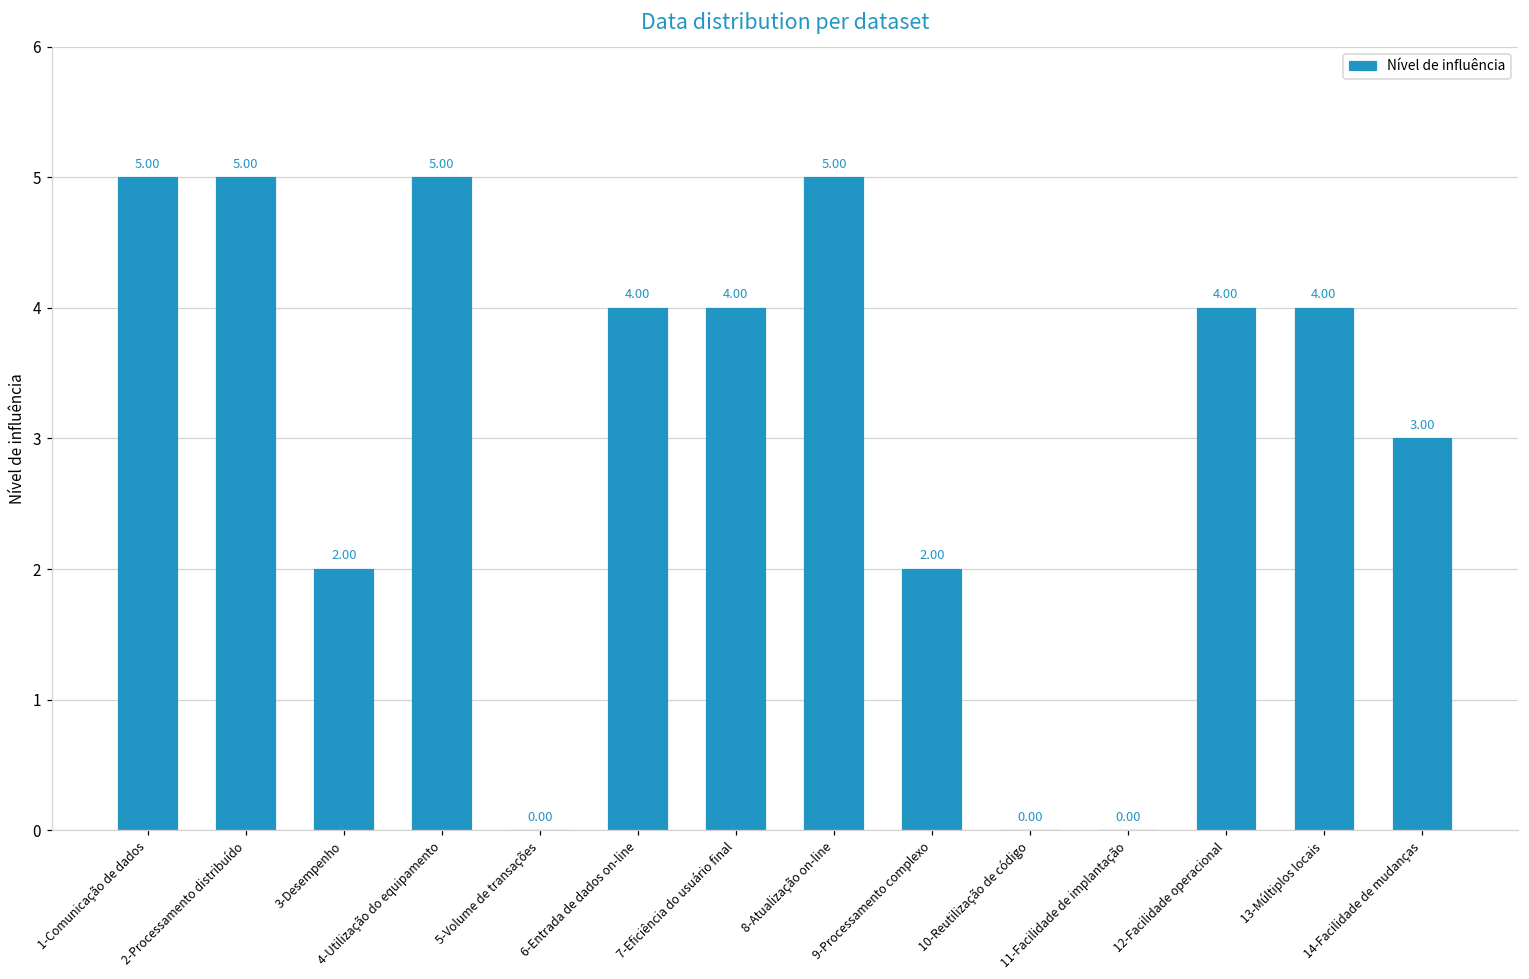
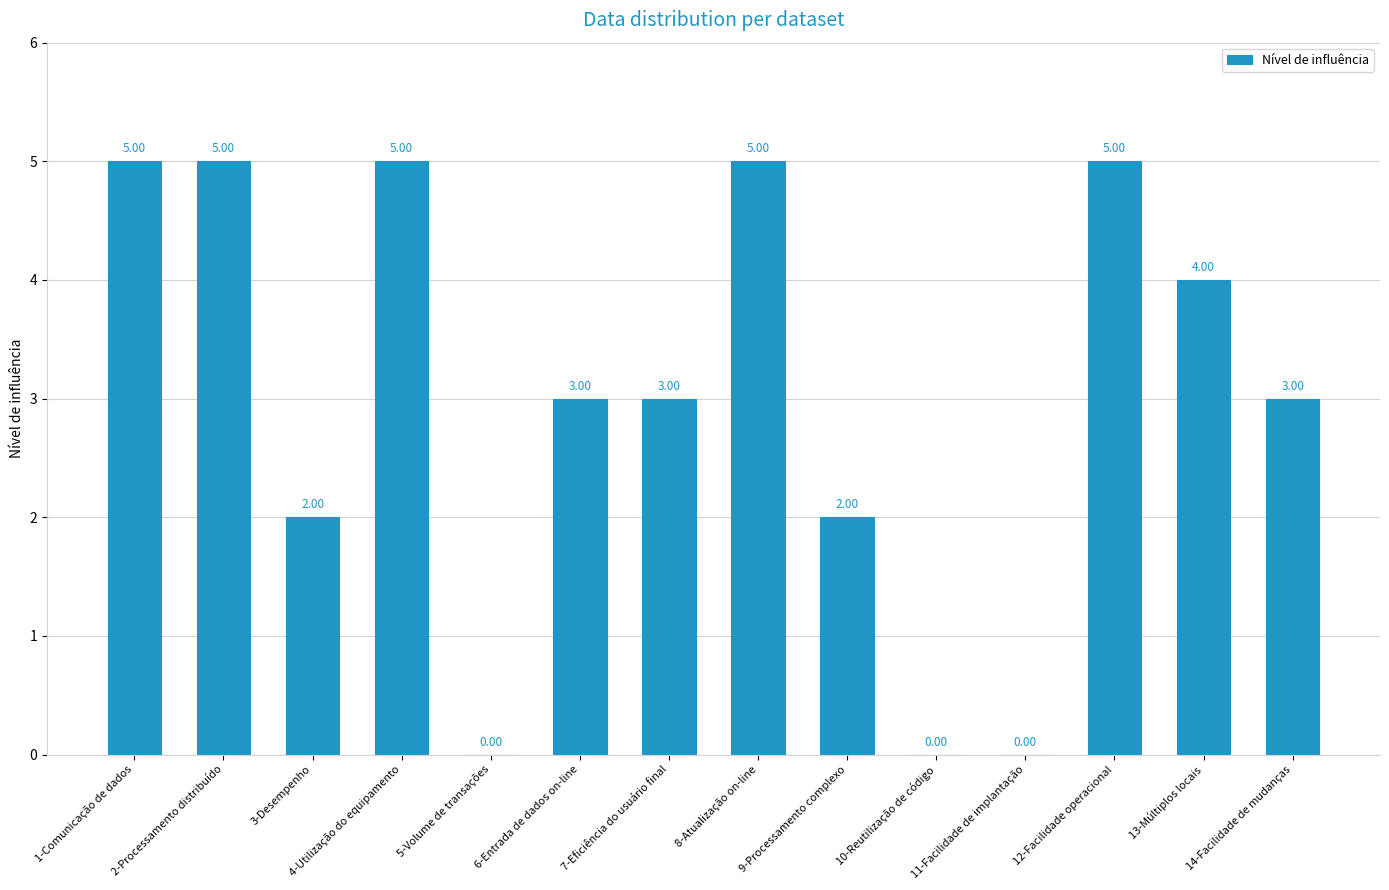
6-Entrada de dados on-line: 4.00 -> 3.00
7-Eficiência do usuário final: 4.00 -> 3.00
12-Facilidade operacional: 4.00 -> 5.00
